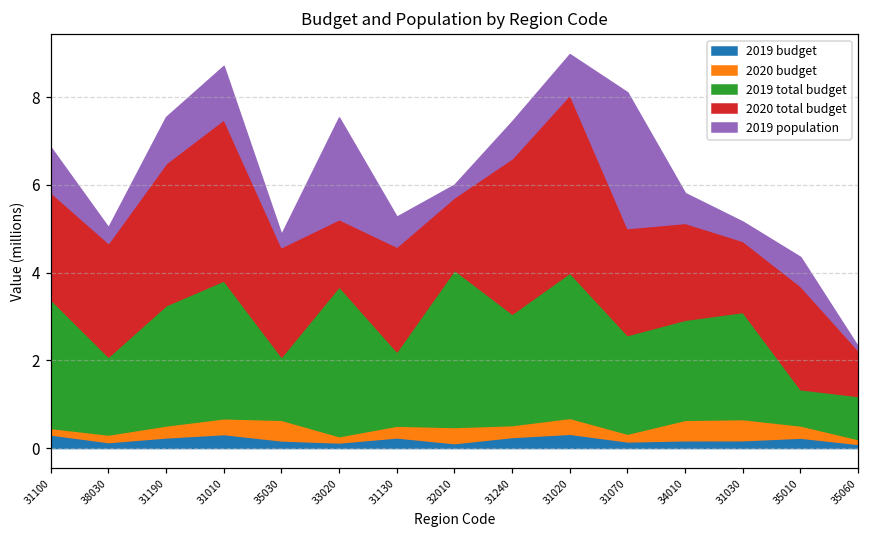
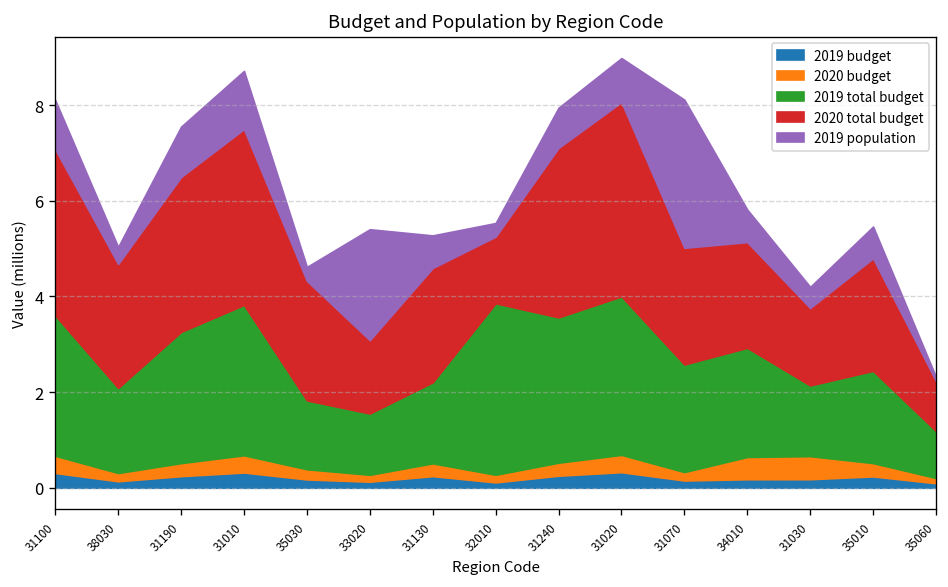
2020 budget, 31100: 0.1 -> 0.4
2020 total budget, 31100: 2.4 -> 3.5
2020 budget, 35030: 0.5 -> 0.2
2019 total budget, 33020: 3.4 -> 1.3
2020 budget, 32010: 0.4 -> 0.2
2020 total budget, 32010: 1.7 -> 1.4
2019 total budget, 31240: 2.5 -> 3.0
2019 total budget, 31030: 2.4 -> 1.5
2019 total budget, 35010: 0.8 -> 1.9
